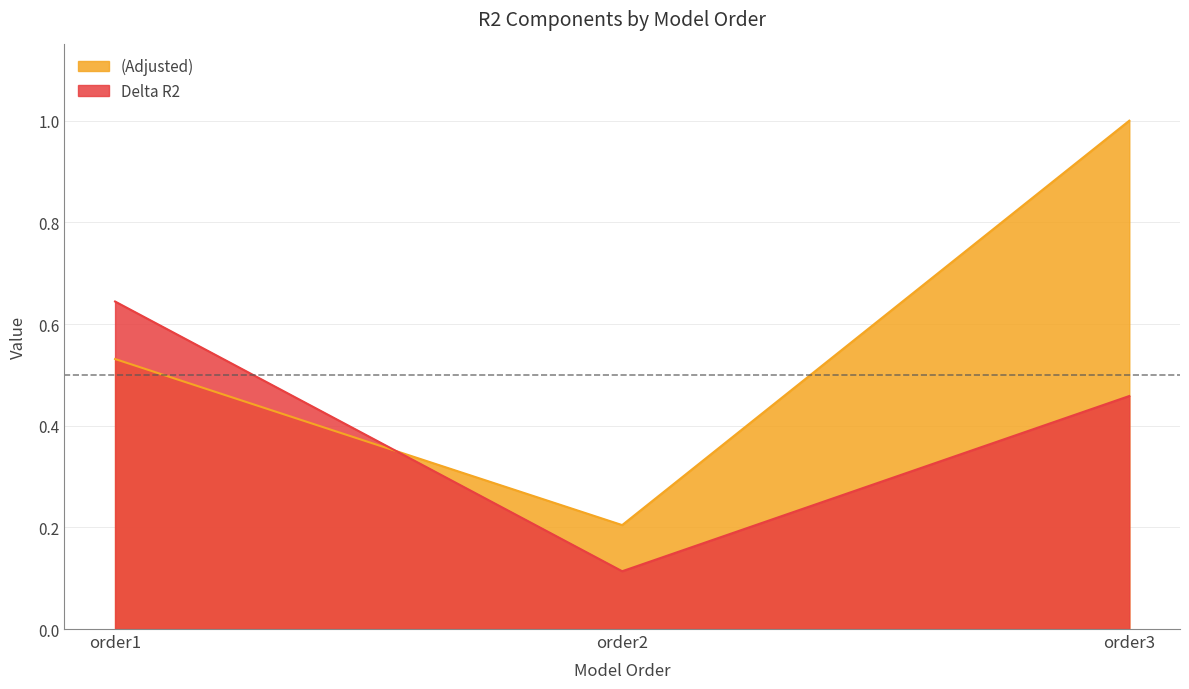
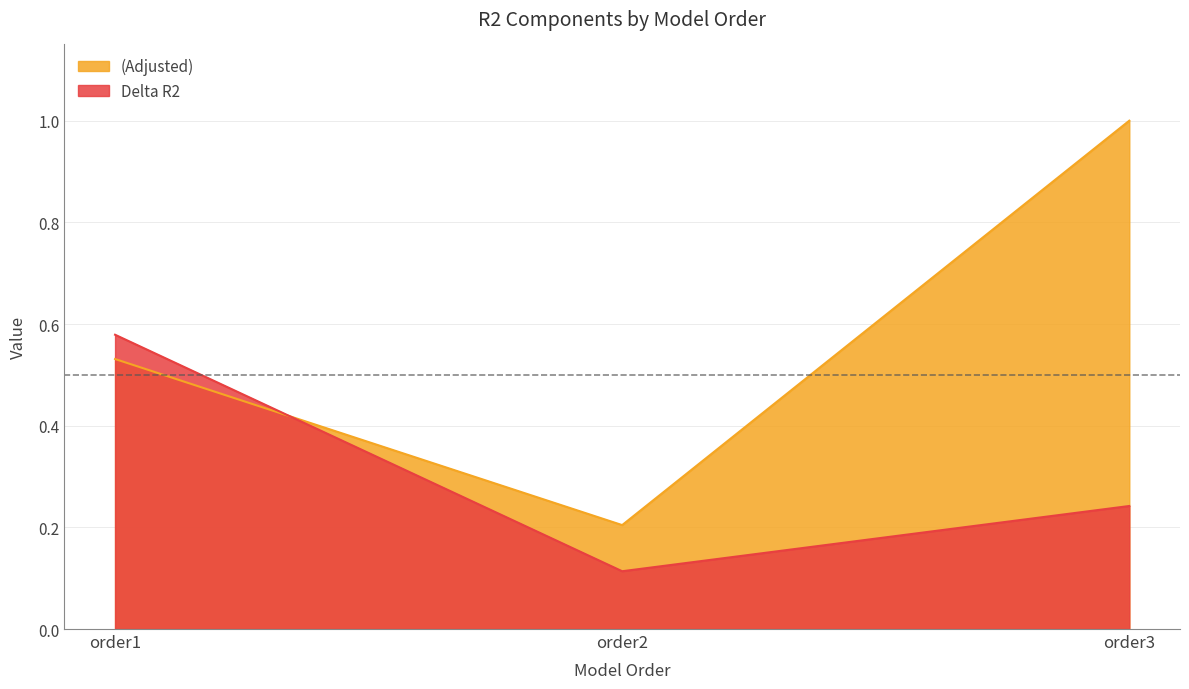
Delta R2, order1: 0.64 -> 0.58
Delta R2, order3: 0.46 -> 0.24
